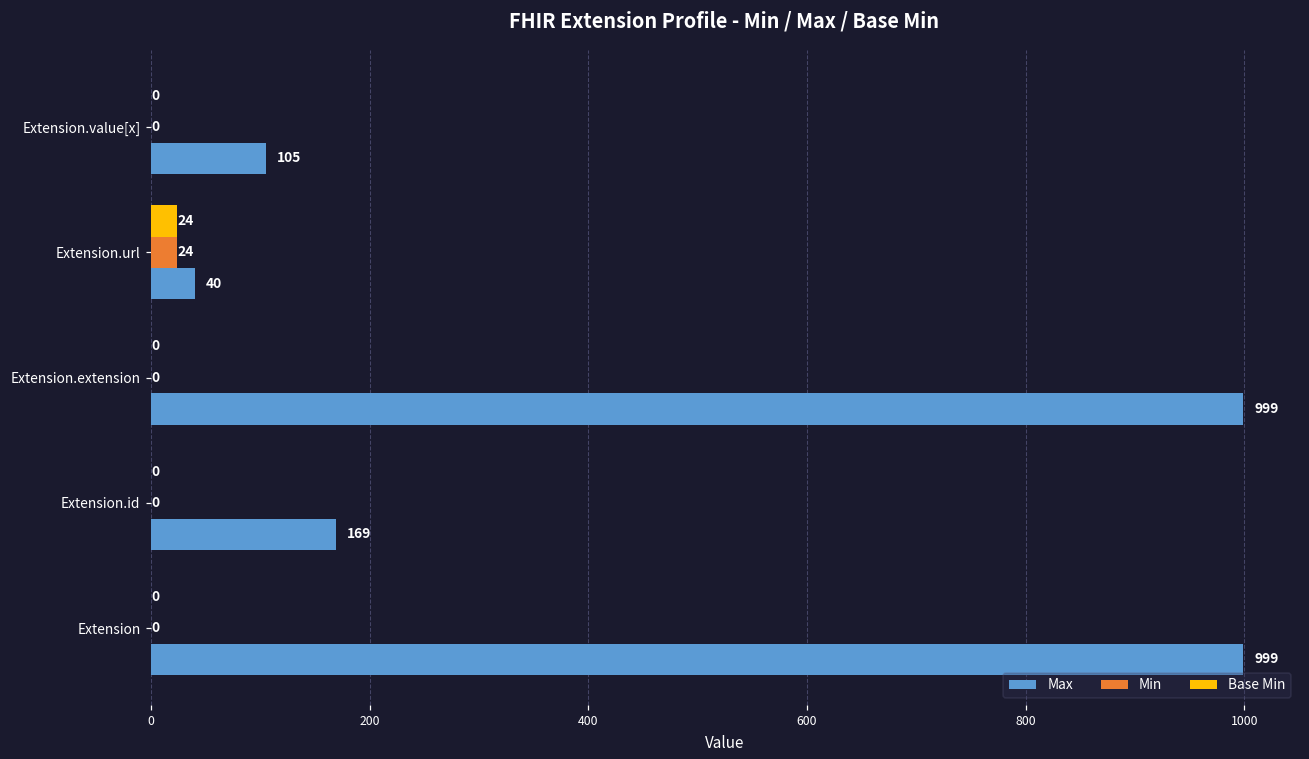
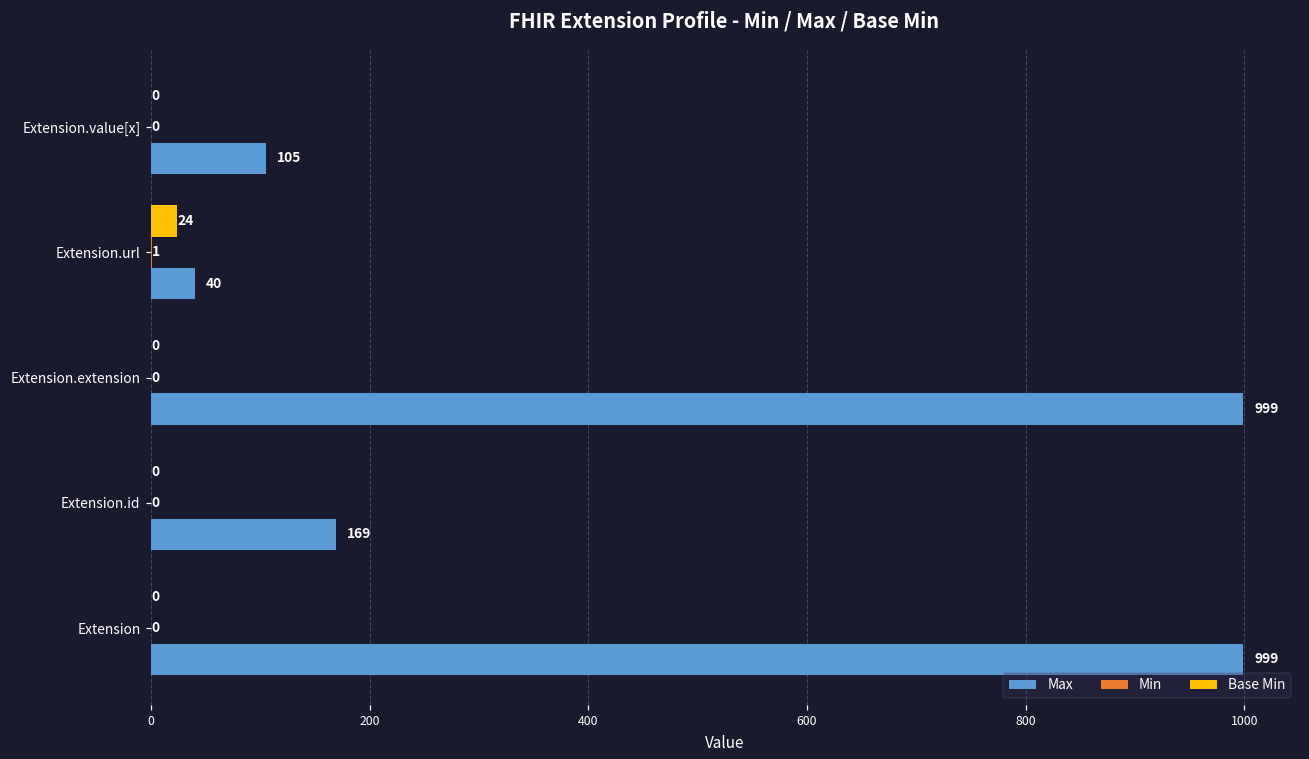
Min, Extension.url: 24 -> 1
